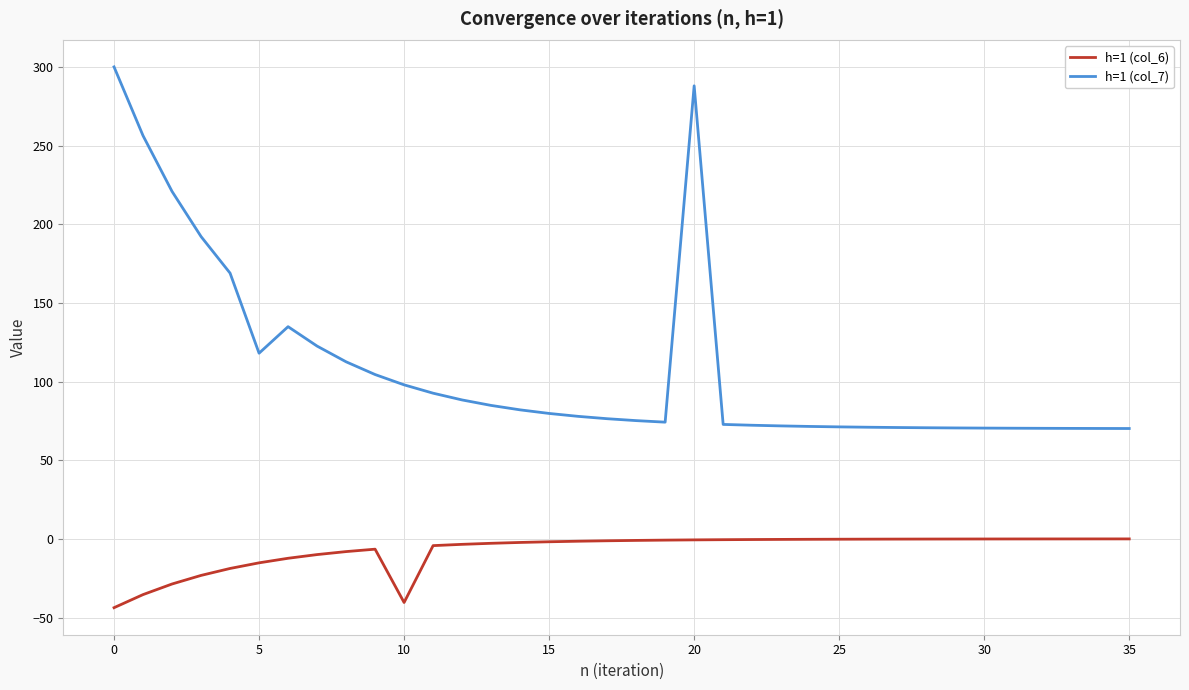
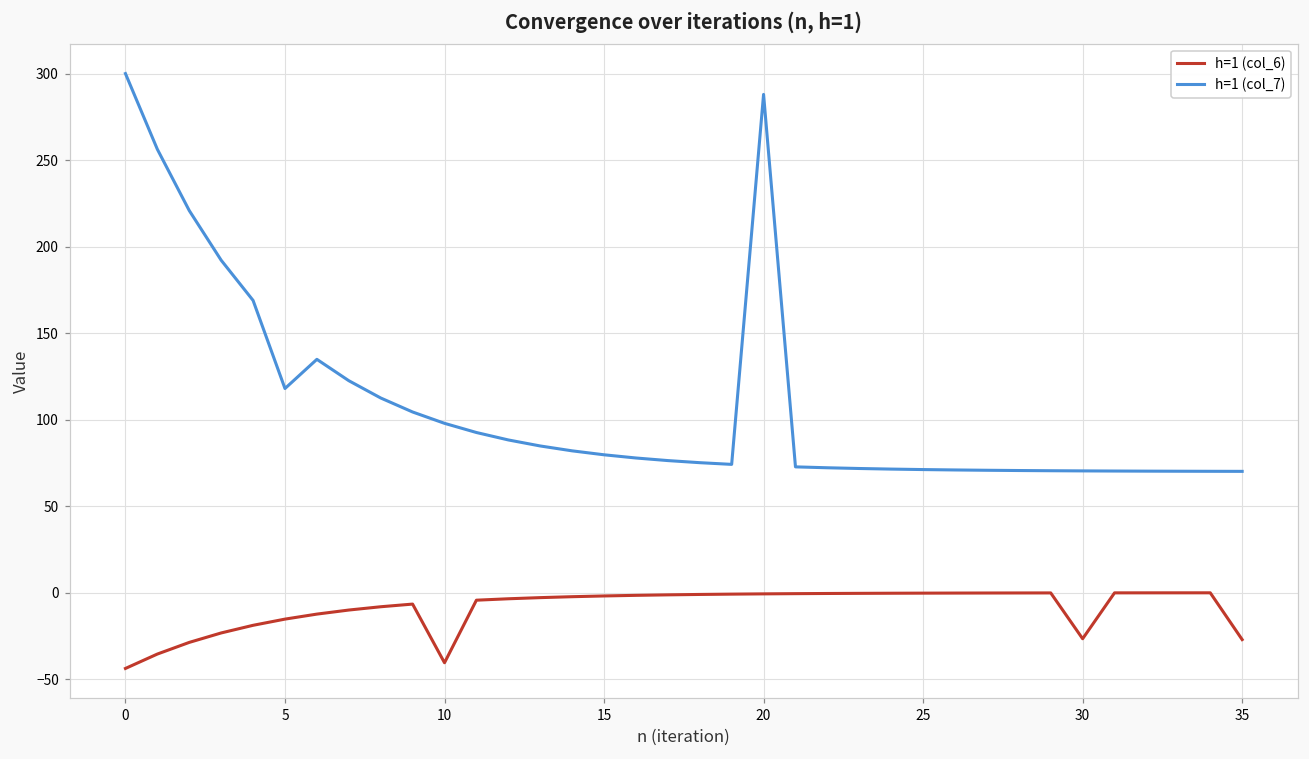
h=1 (col_6), 30: 0 -> -27
h=1 (col_6), 35: 0 -> -27
